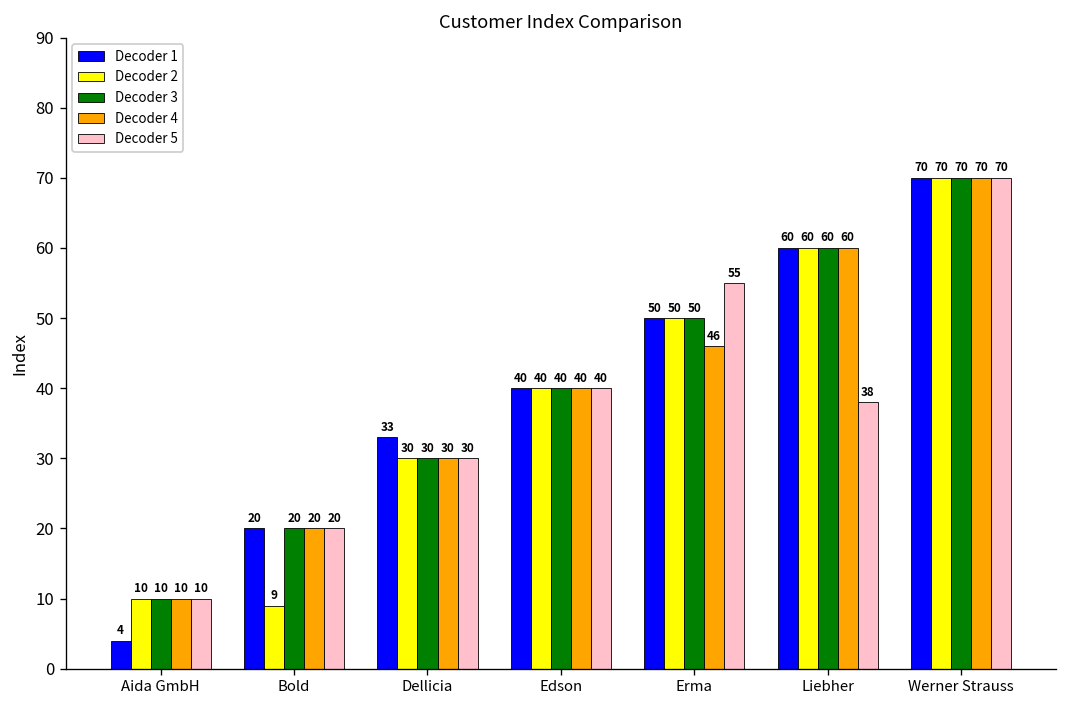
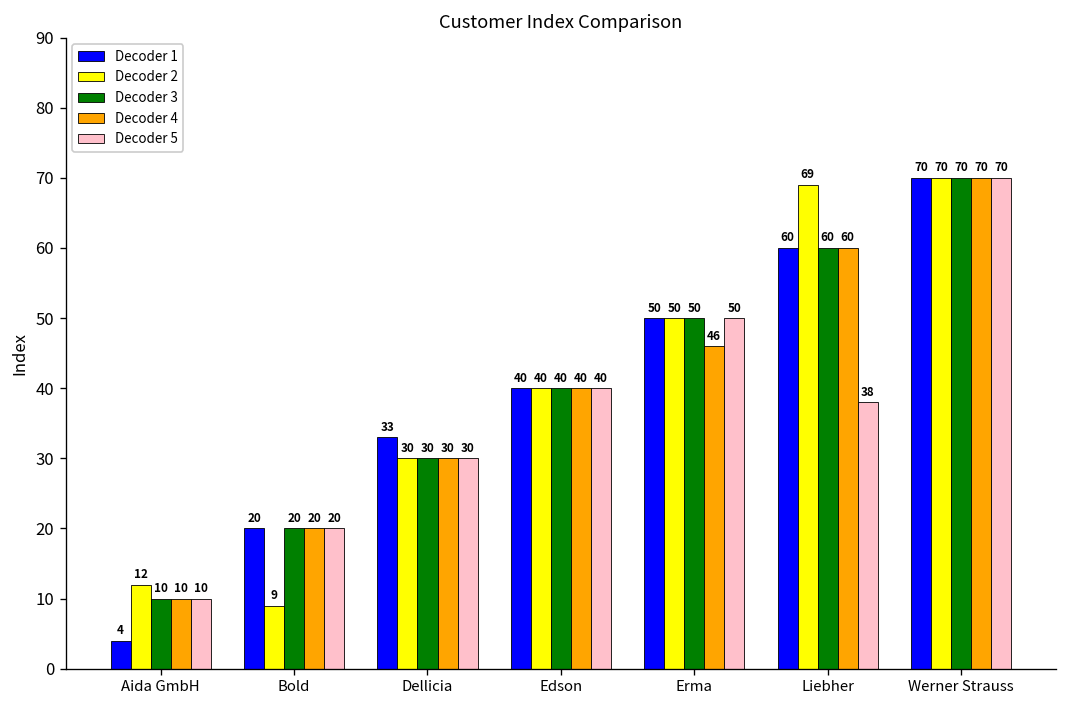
Decoder 2, Aida GmbH: 10 -> 12
Decoder 5, Erma: 55 -> 50
Decoder 2, Liebher: 60 -> 69
